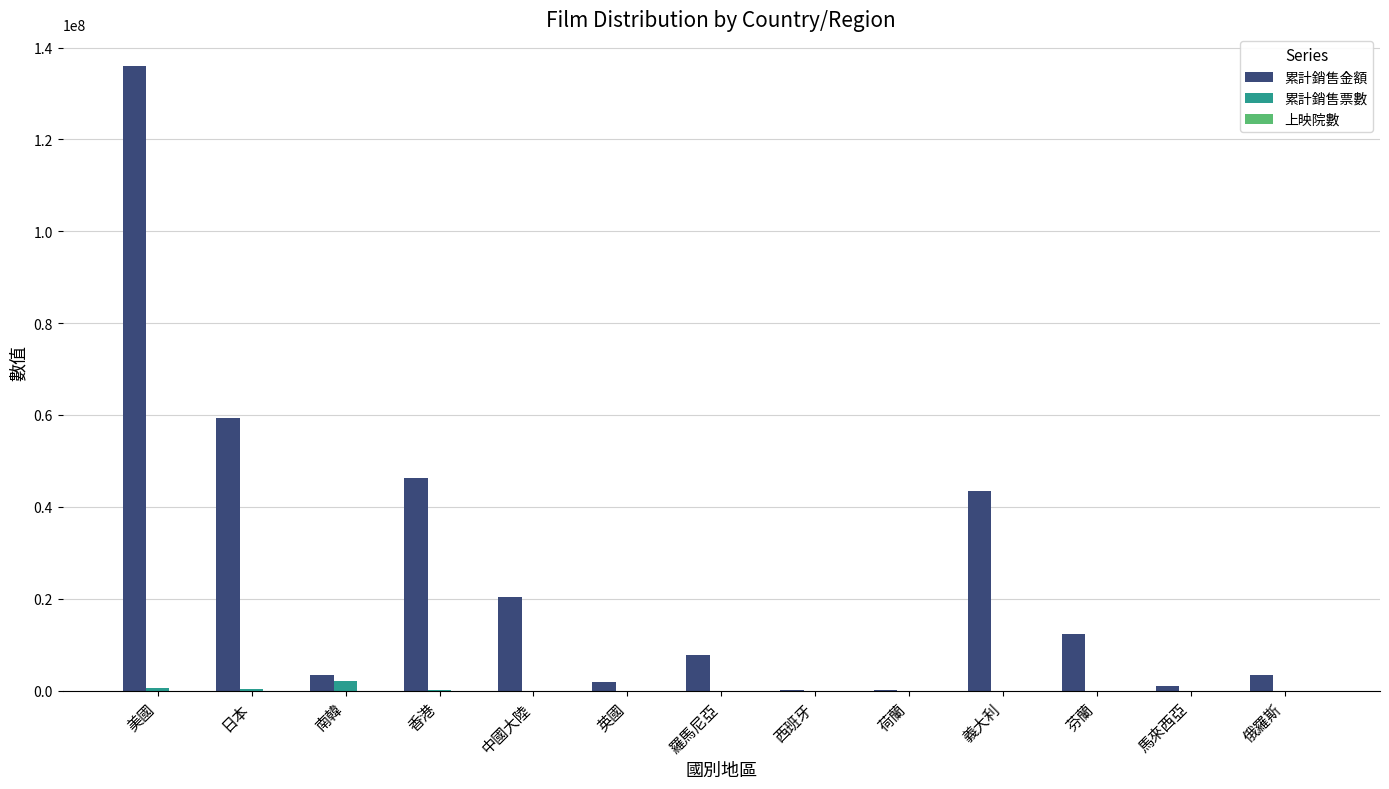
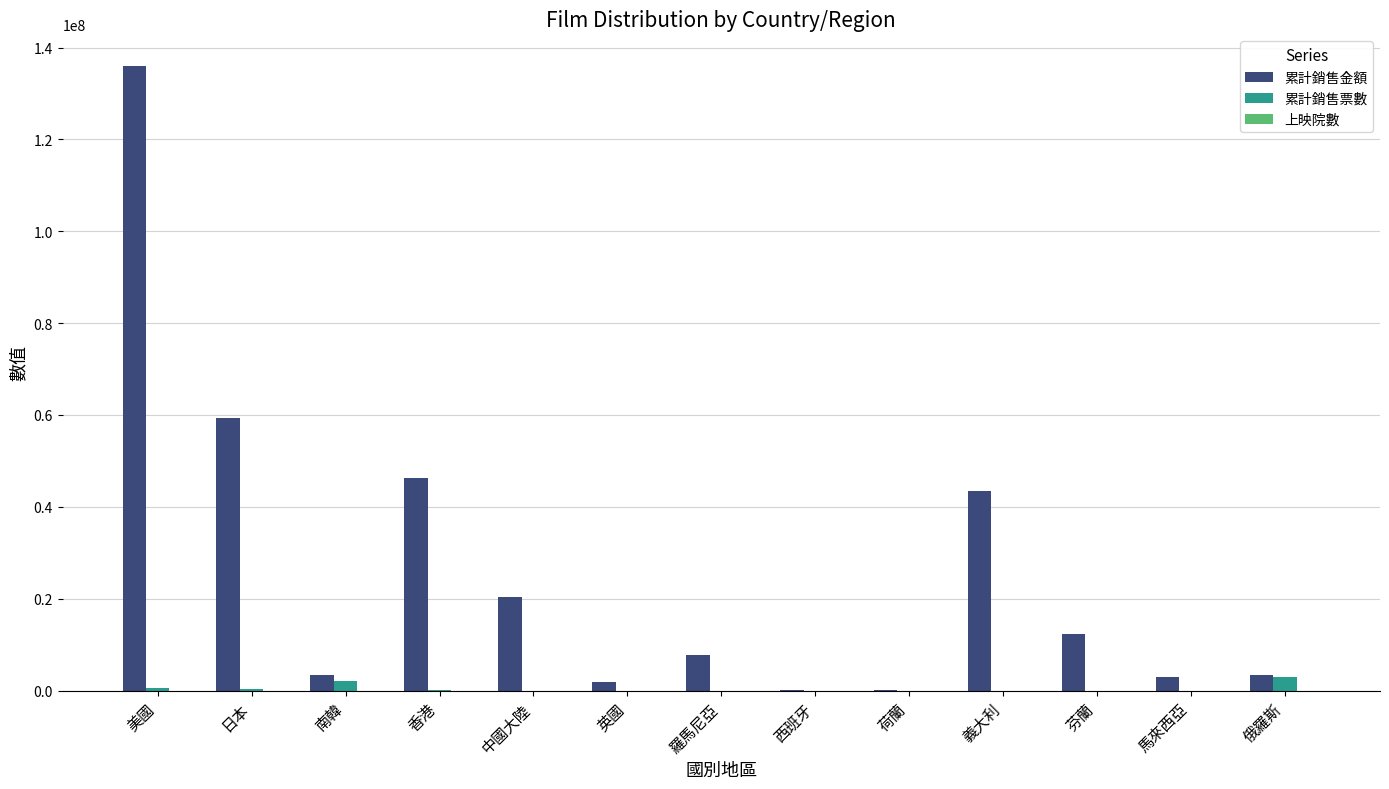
累計銷售金額, 馬來西亞: 1000000 -> 3000000
累計銷售票數, 俄羅斯: 0 -> 3000000
